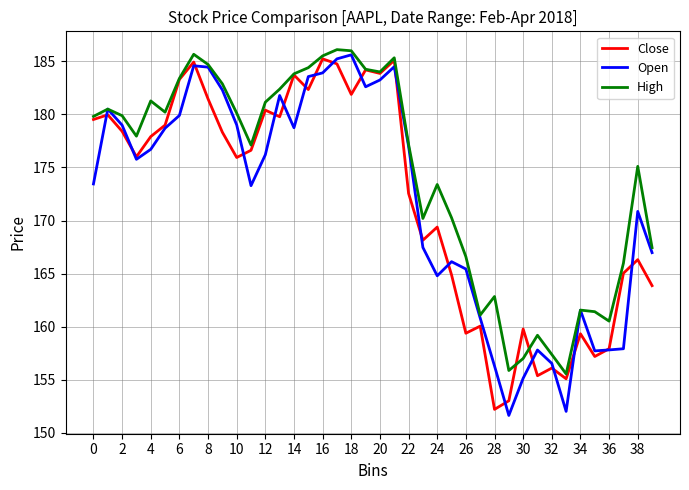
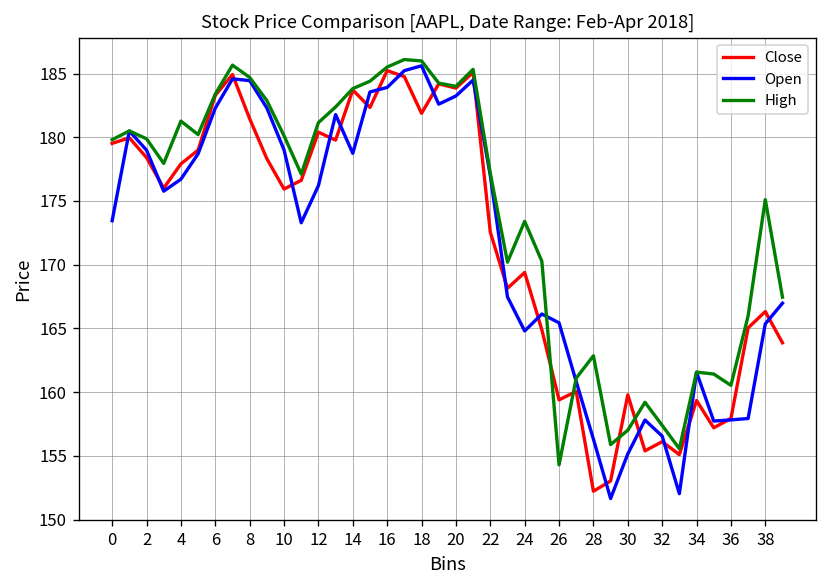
Open, 6: 179.9 -> 182.3
High, 26: 166.6 -> 154.3
Open, 38: 170.9 -> 165.4
